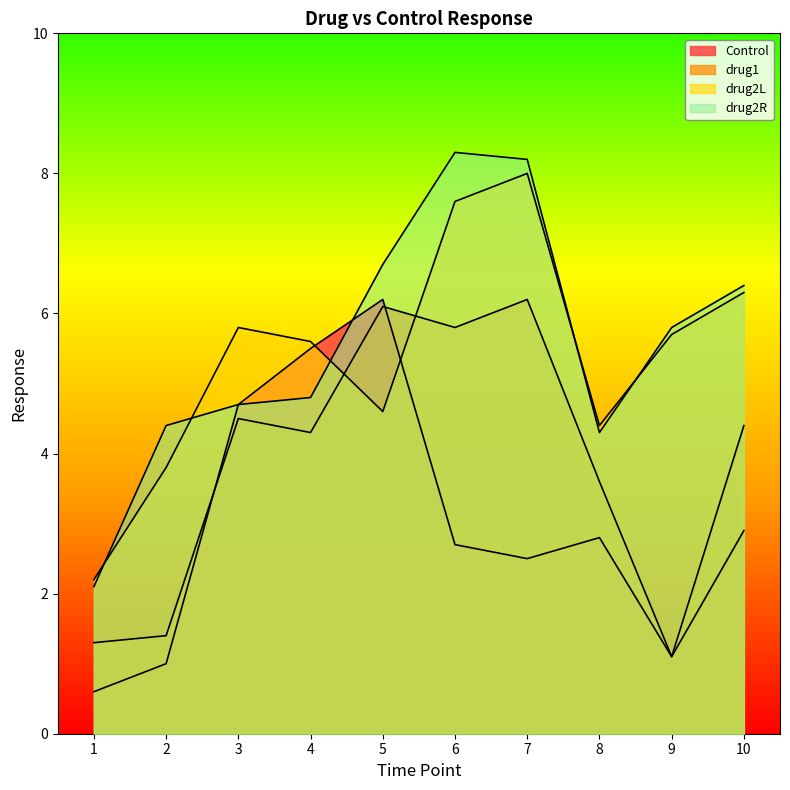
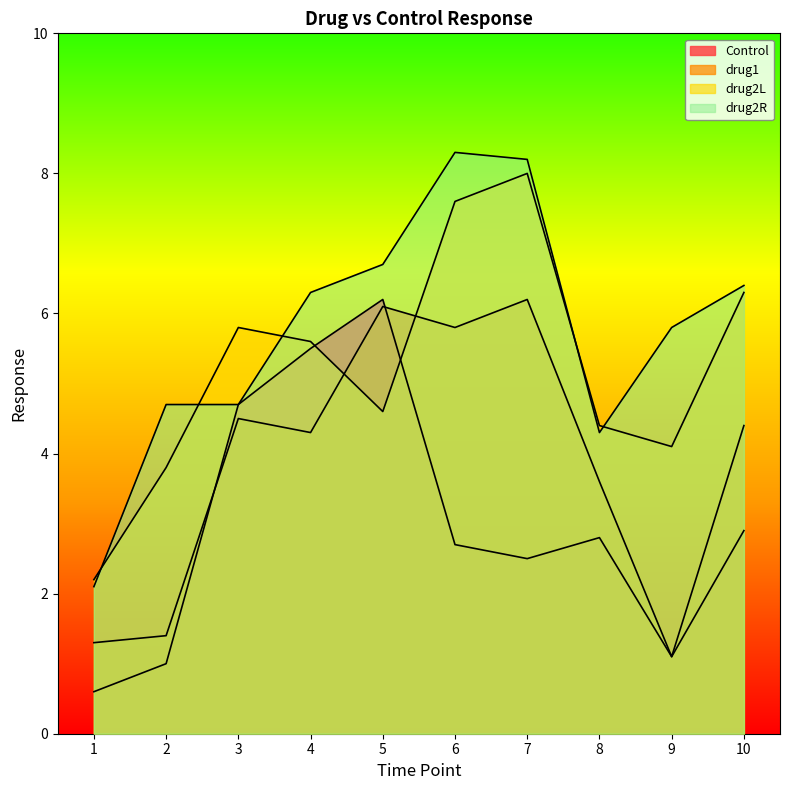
drug2R, 2: 4.4 -> 4.7
drug2R, 4: 4.8 -> 6.3
drug2L, 9: 5.7 -> 4.1
